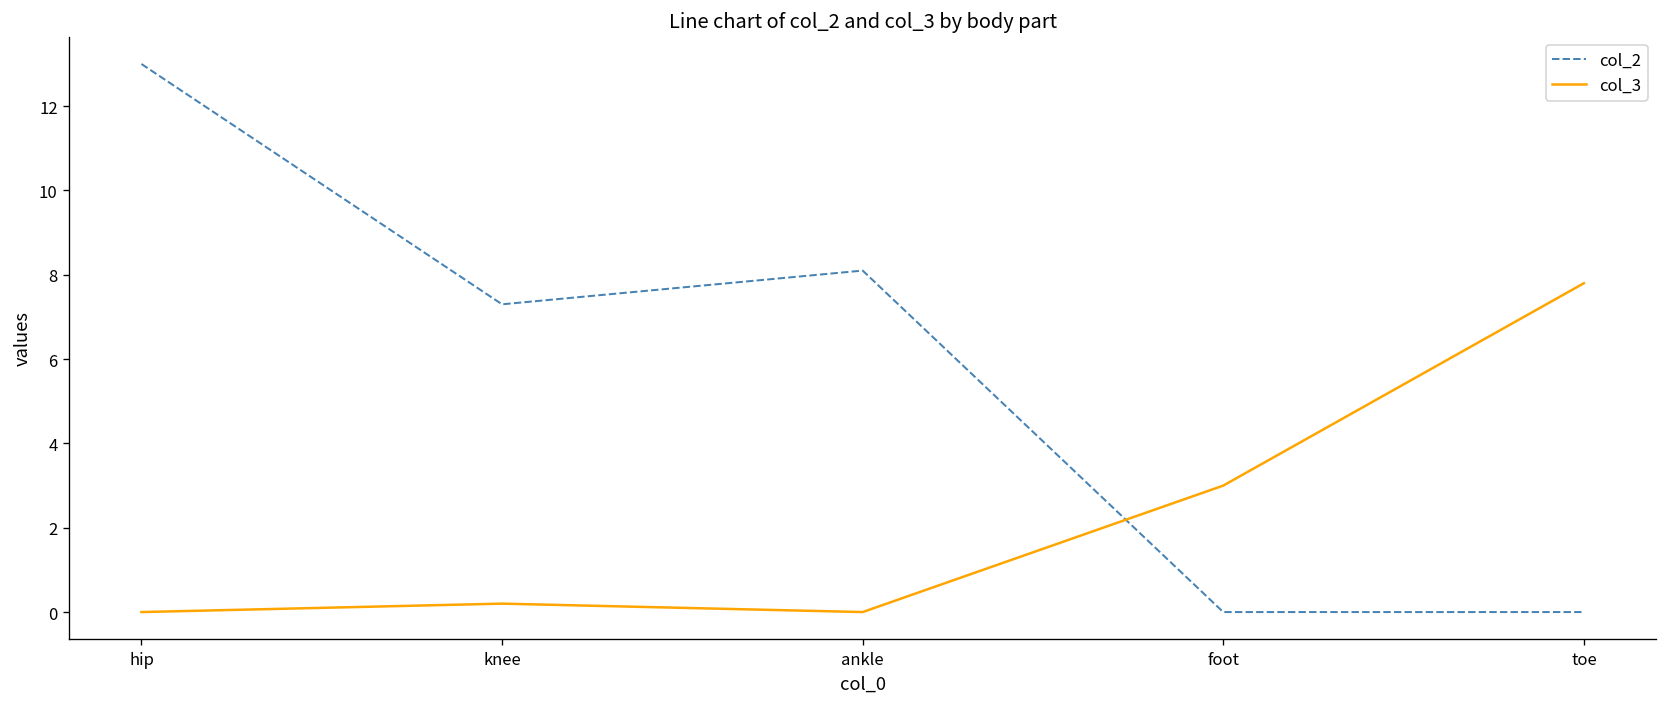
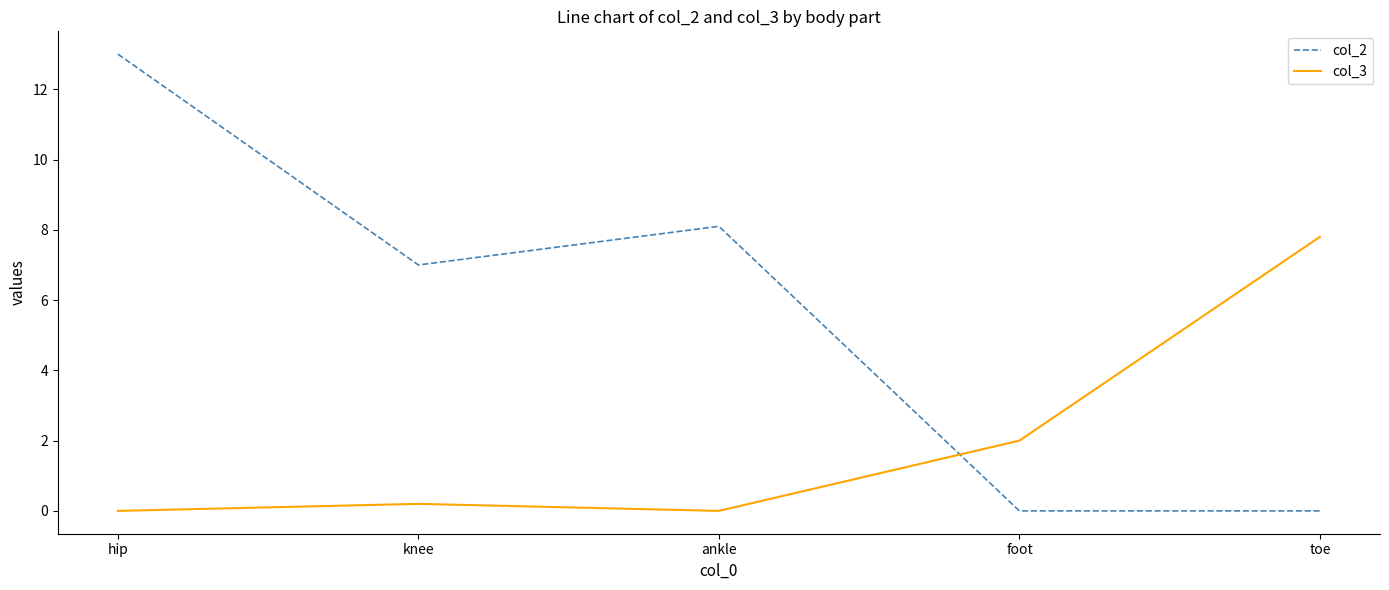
col_2, knee: 7.3 -> 7.0
col_3, foot: 3 -> 2
